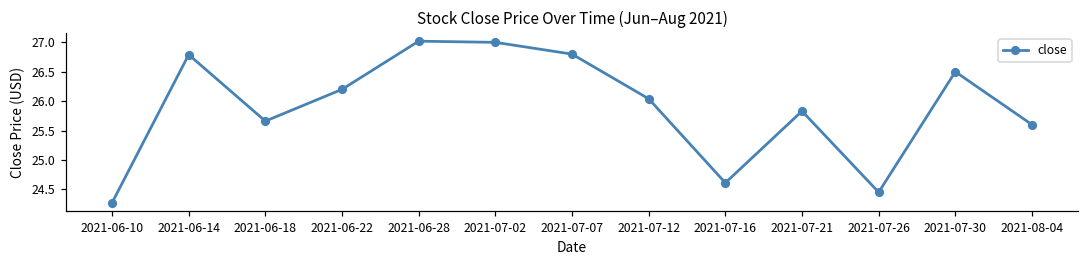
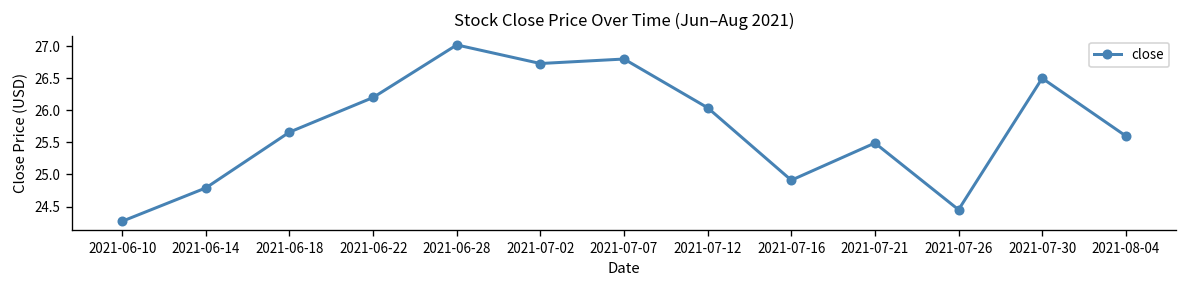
2021-06-14: 26.8 -> 24.8
2021-07-02: 27.0 -> 26.7
2021-07-16: 24.6 -> 24.9
2021-07-21: 25.8 -> 25.5
